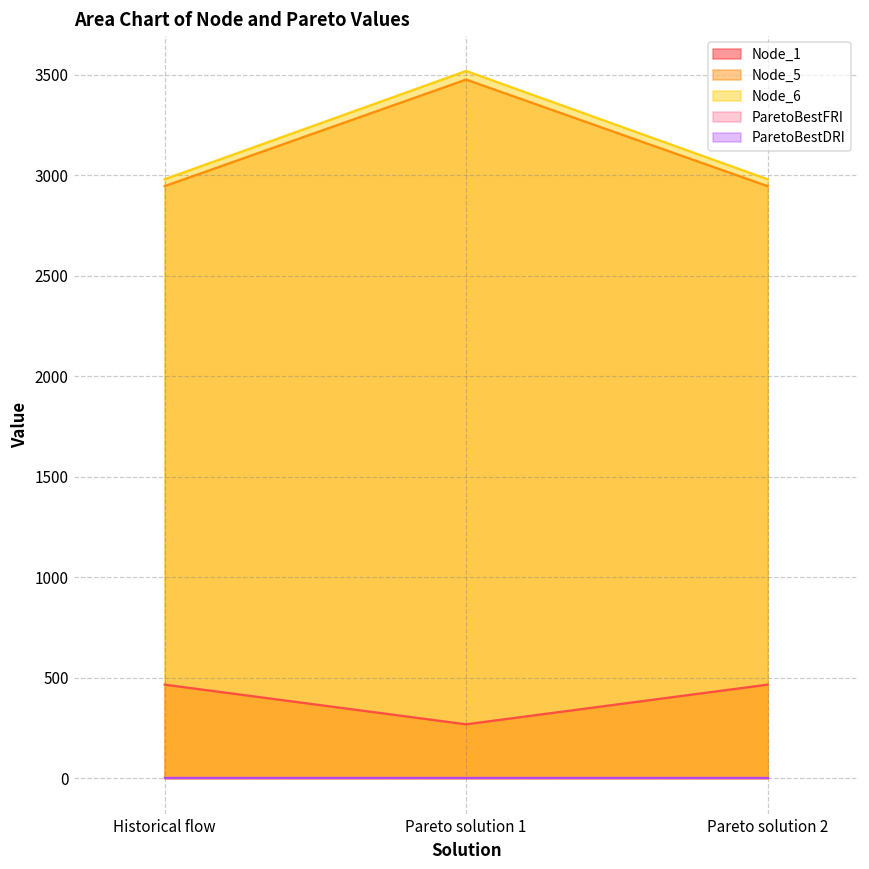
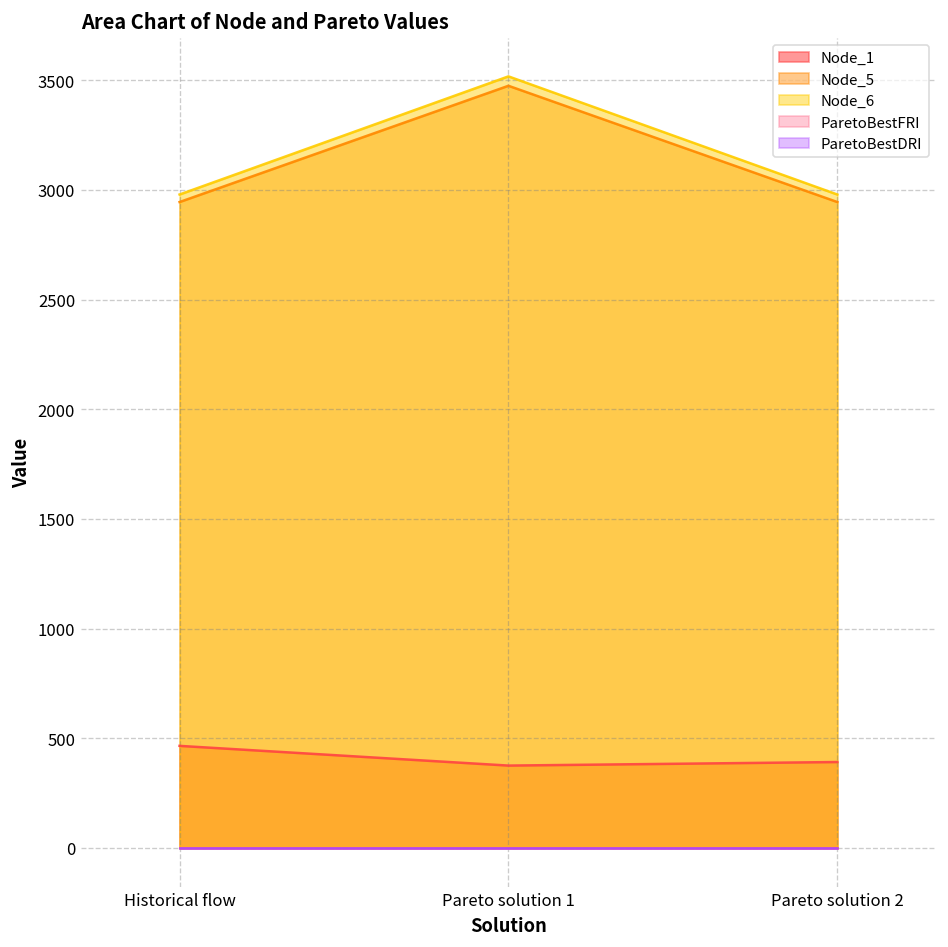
Node_1, Pareto solution 1: 270 -> 380
Node_1, Pareto solution 2: 470 -> 390
